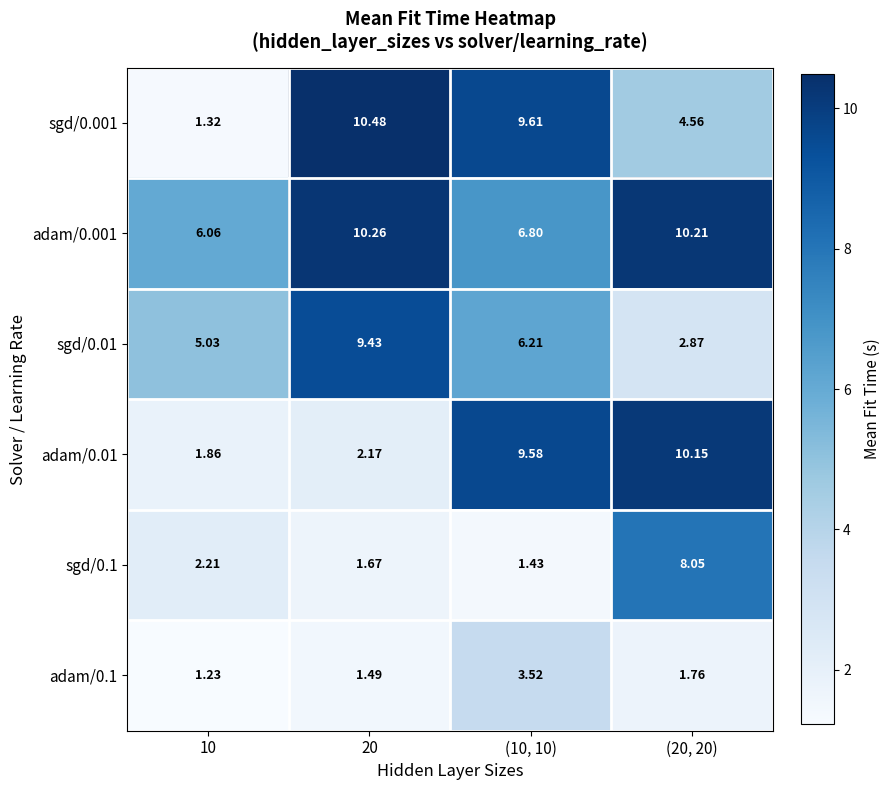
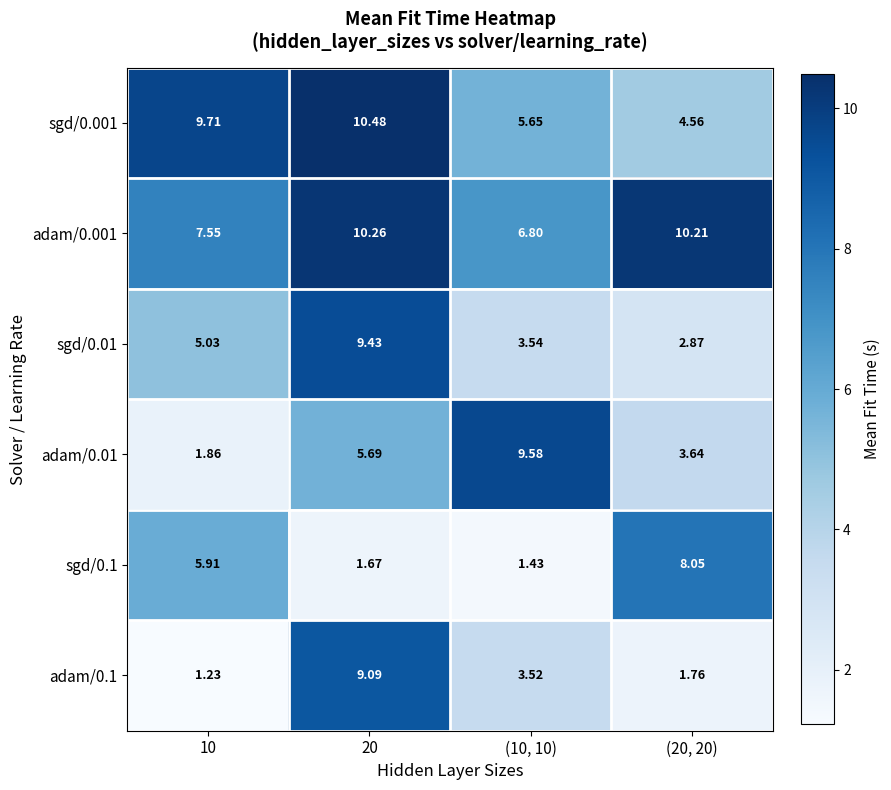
sgd/0.001, 10: 1.32 -> 9.71
sgd/0.001, (10, 10): 9.61 -> 5.65
adam/0.001, 10: 6.06 -> 7.55
sgd/0.01, (10, 10): 6.21 -> 3.54
adam/0.01, 20: 2.17 -> 5.69
adam/0.01, (20, 20): 10.15 -> 3.64
sgd/0.1, 10: 2.21 -> 5.91
adam/0.1, 20: 1.49 -> 9.09
